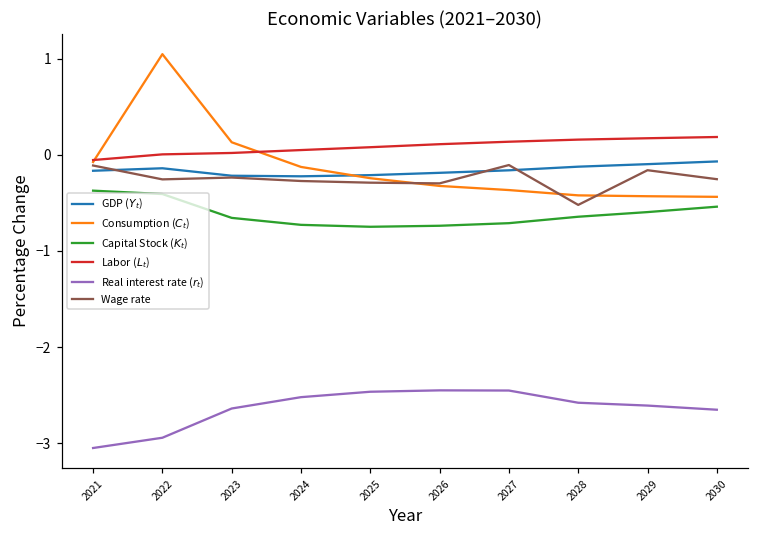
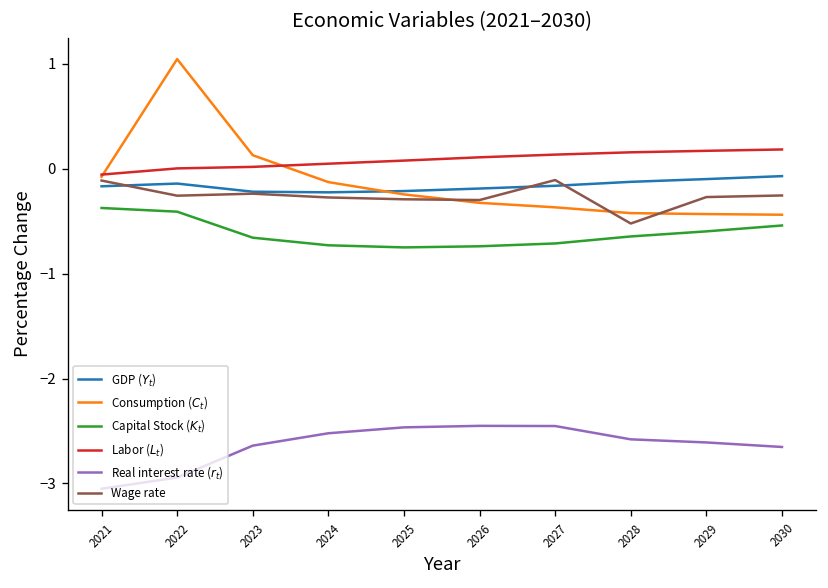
Wage rate, 2029: -0.2 -> -0.3
